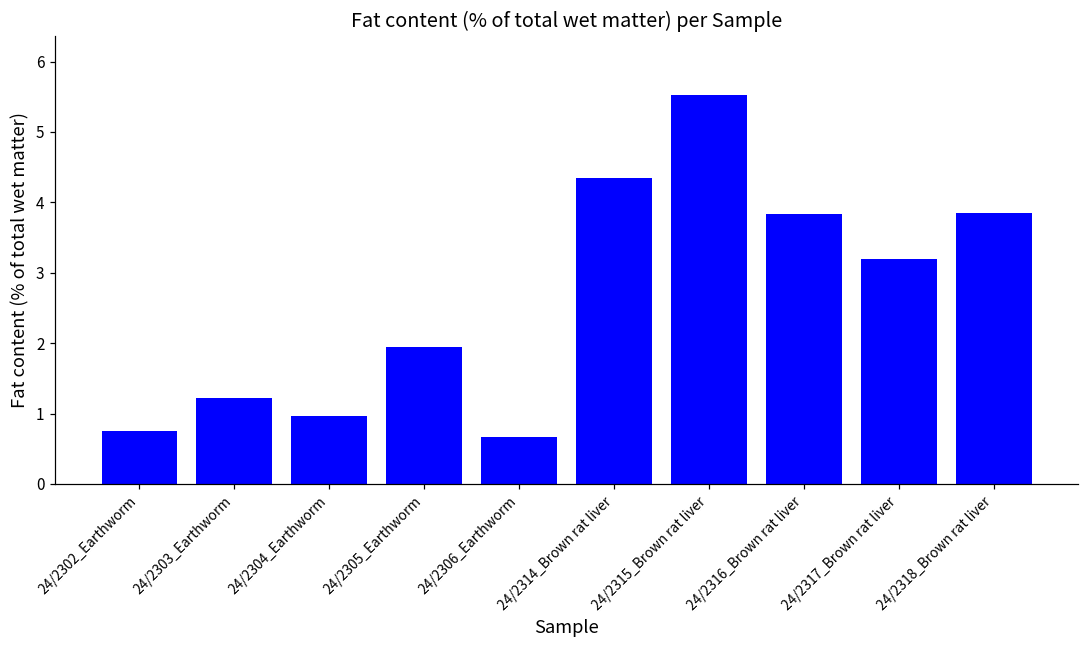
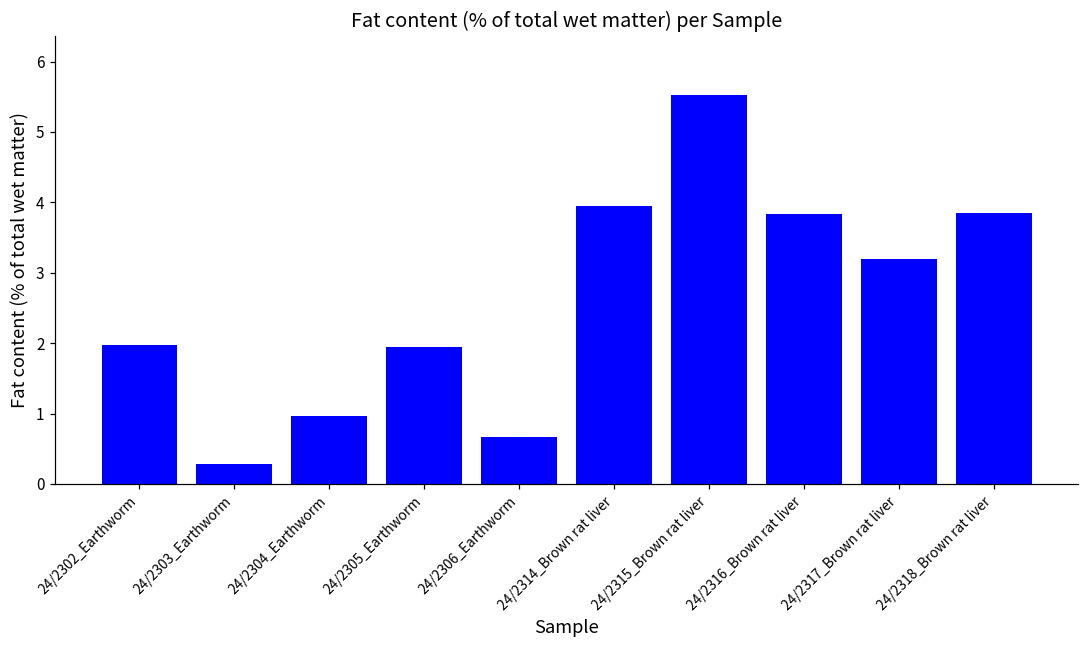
24/2302_Earthworm: 0.8 -> 2.0
24/2303_Earthworm: 1.2 -> 0.3
24/2314_Brown rat liver: 4.3 -> 4.0
